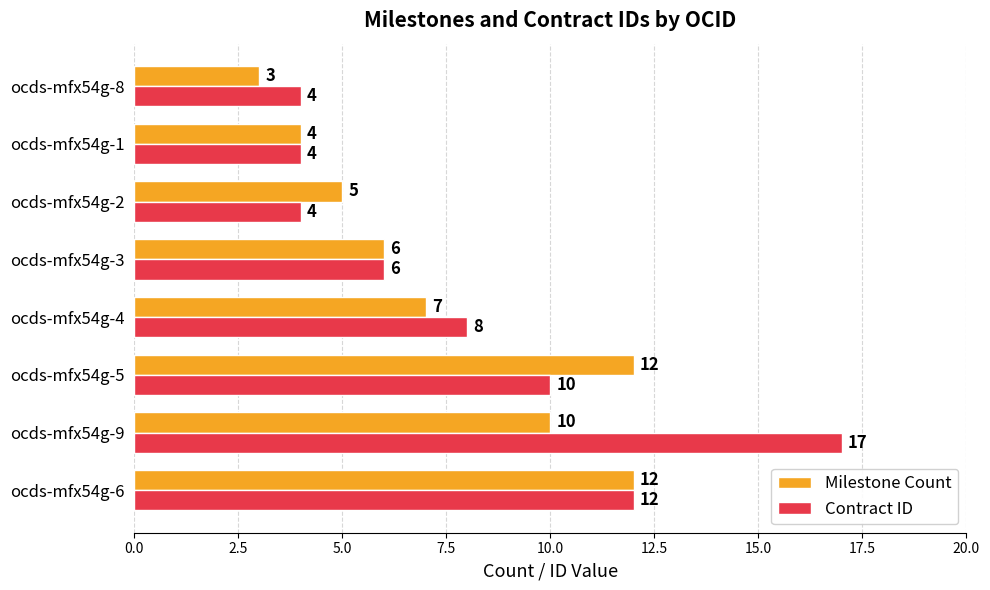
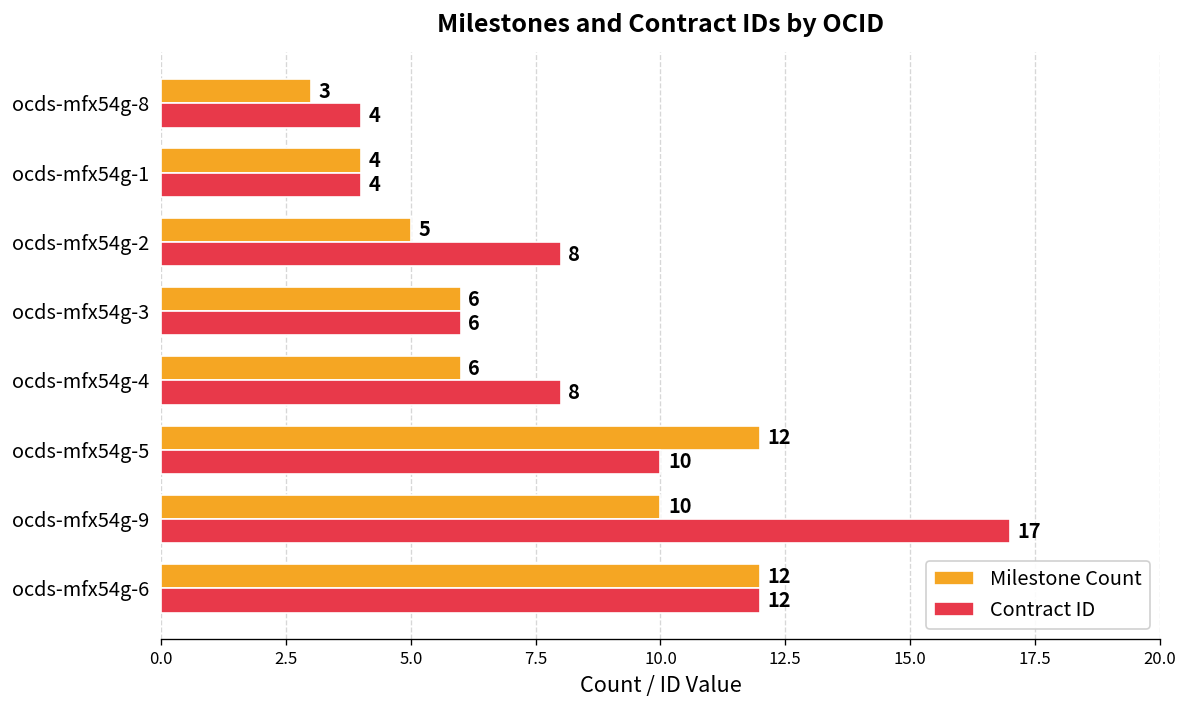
Contract ID, ocds-mfx54g-2: 4 -> 8
Milestone Count, ocds-mfx54g-4: 7 -> 6
